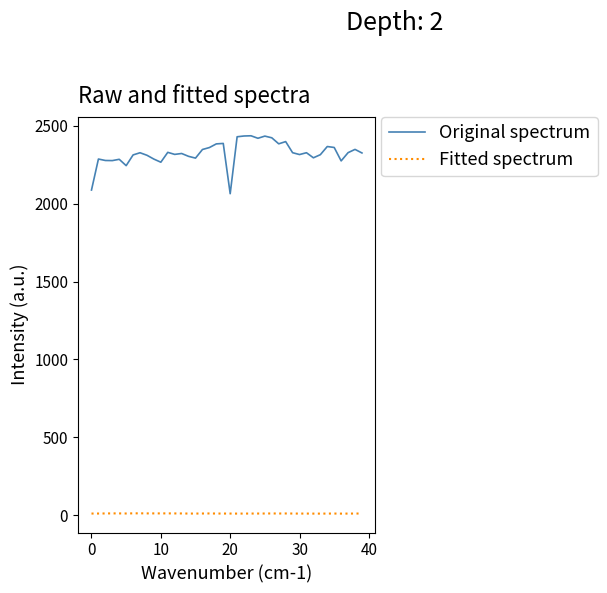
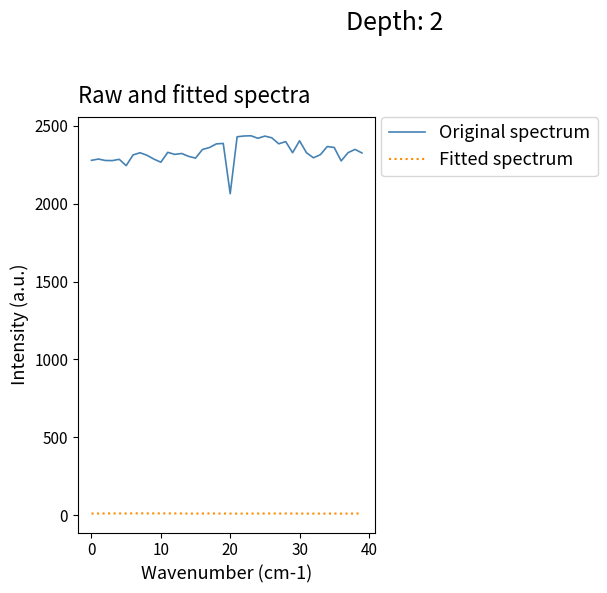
Original spectrum, 0: 2090 -> 2280
Original spectrum, 30: 2310 -> 2400
